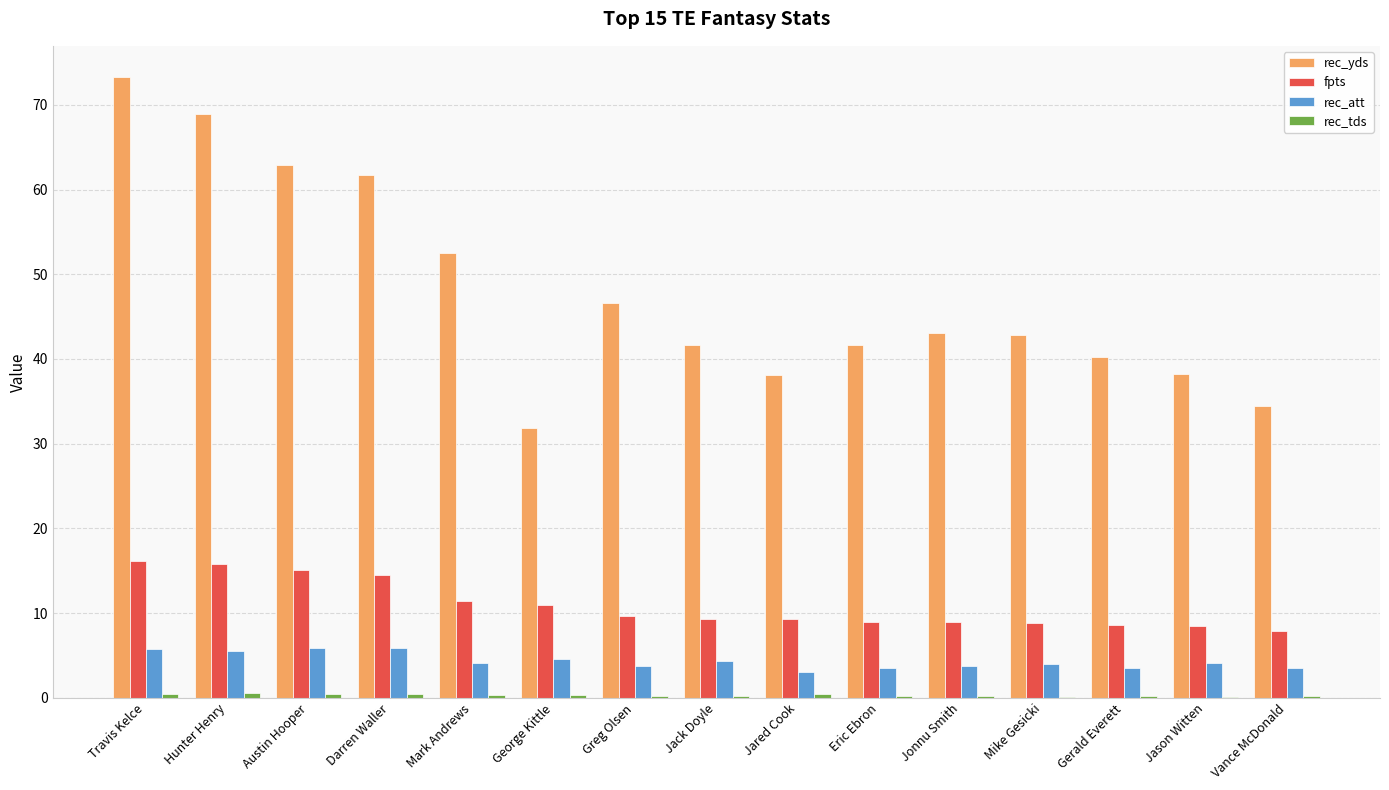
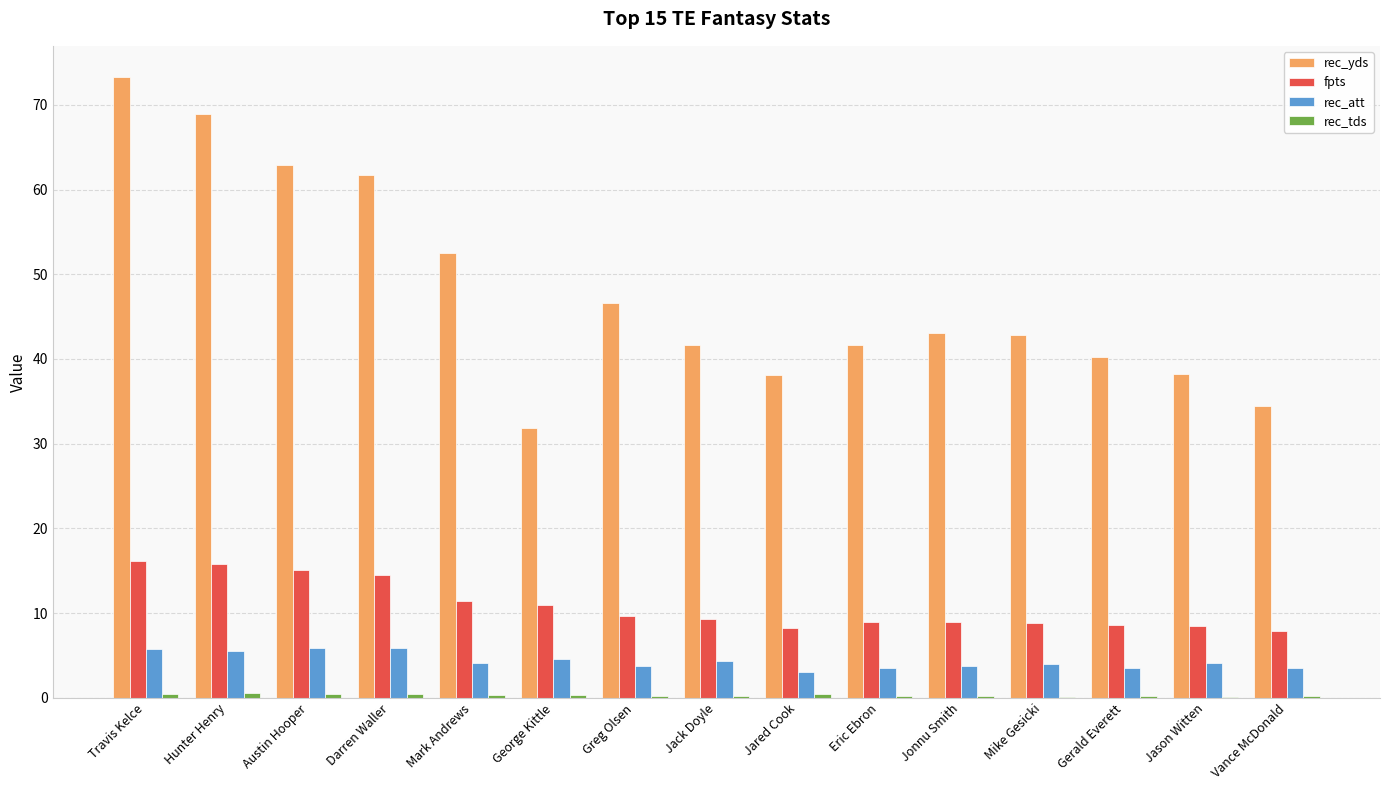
fpts, Jared Cook: 9 -> 8
